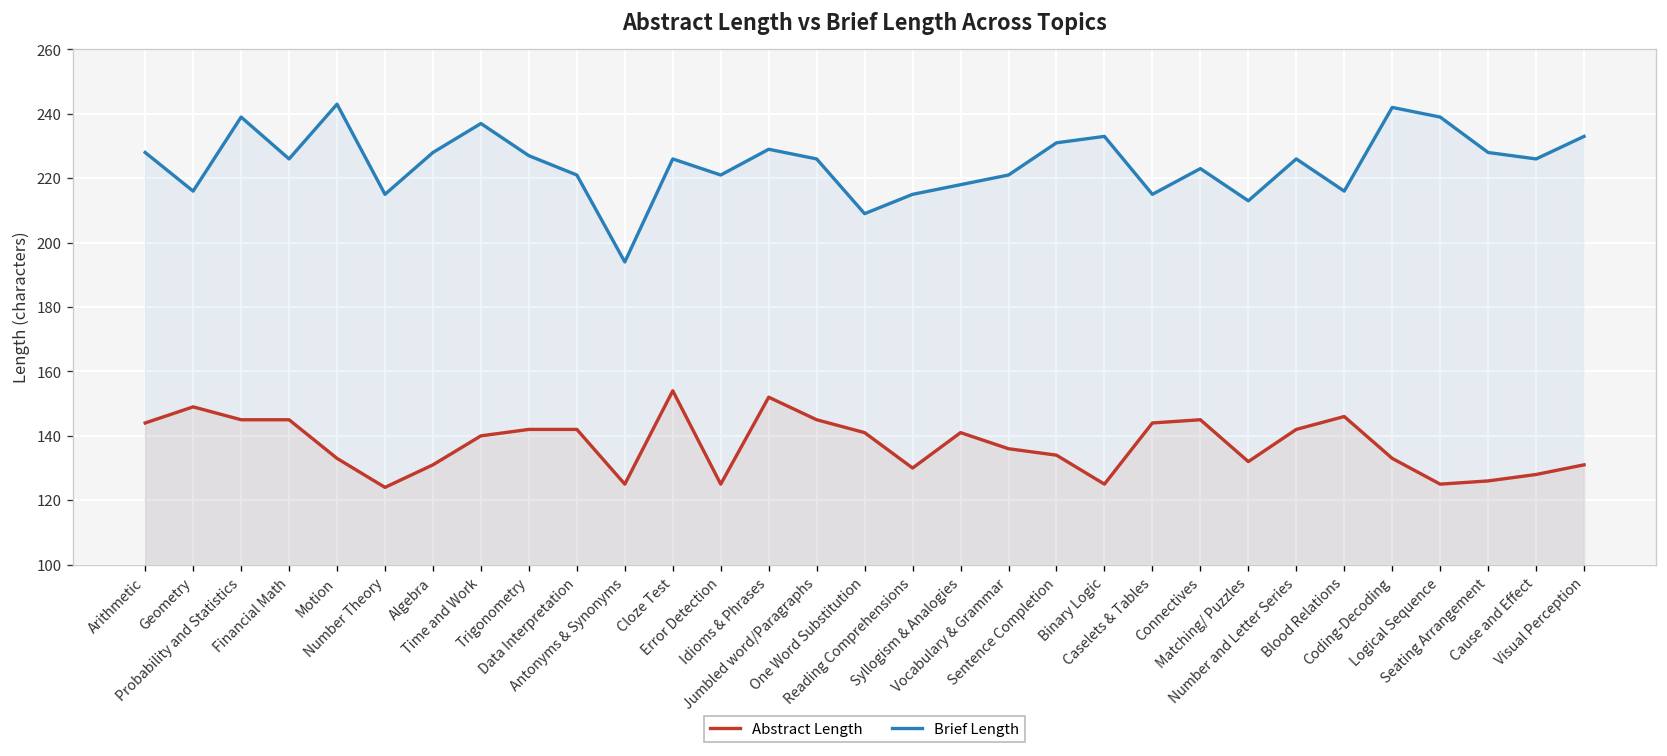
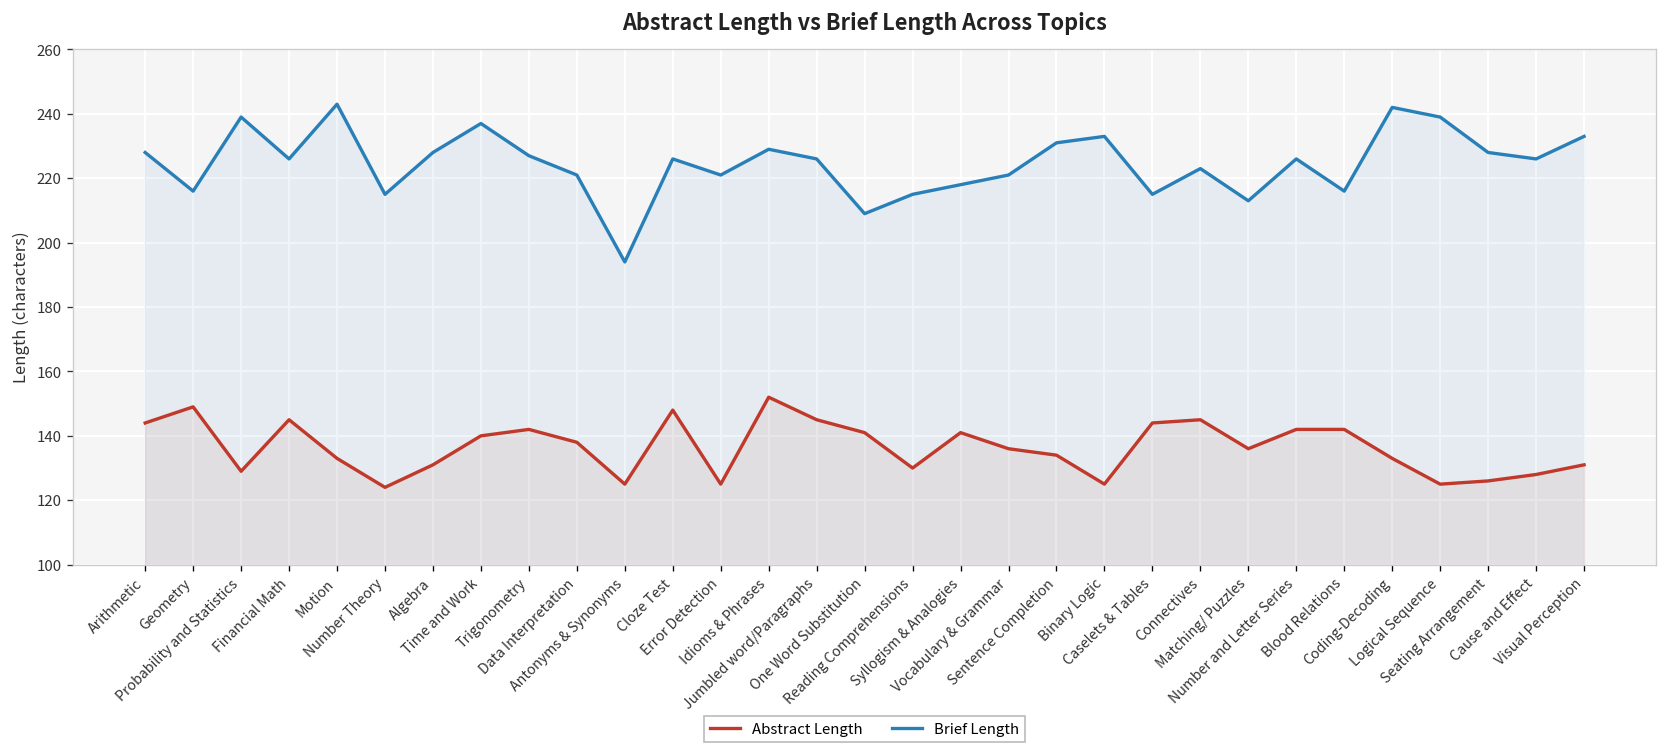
Abstract Length, Probability and Statistics: 145 -> 129
Abstract Length, Data Interpretation: 142 -> 138
Abstract Length, Cloze Test: 154 -> 148
Abstract Length, Matching/ Puzzles: 132 -> 136
Abstract Length, Blood Relations: 146 -> 142
